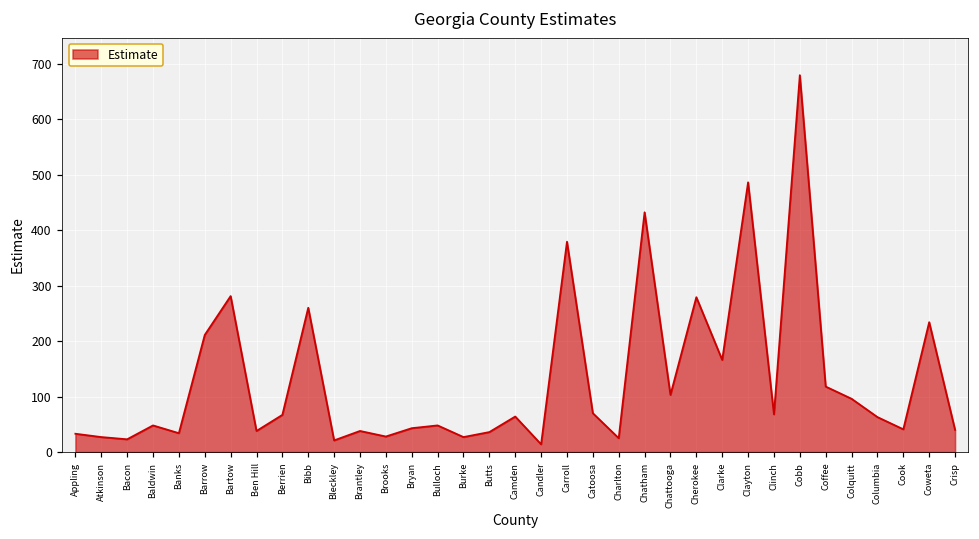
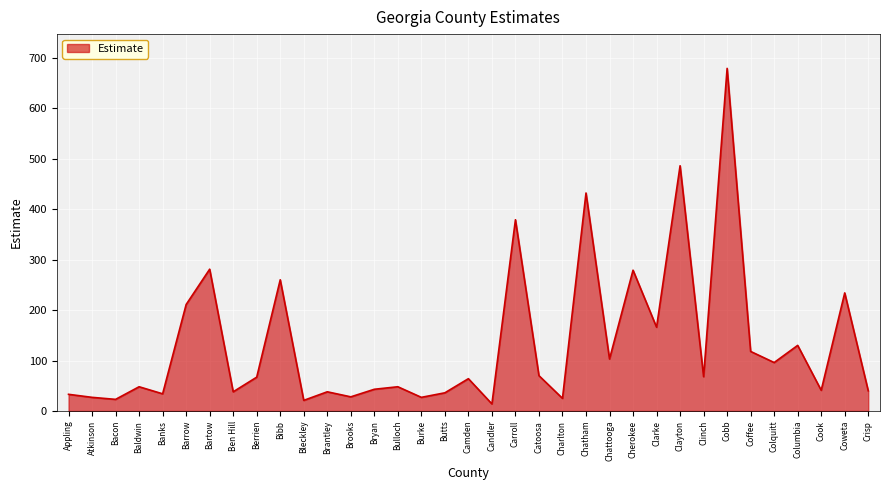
Columbia: 60 -> 130
